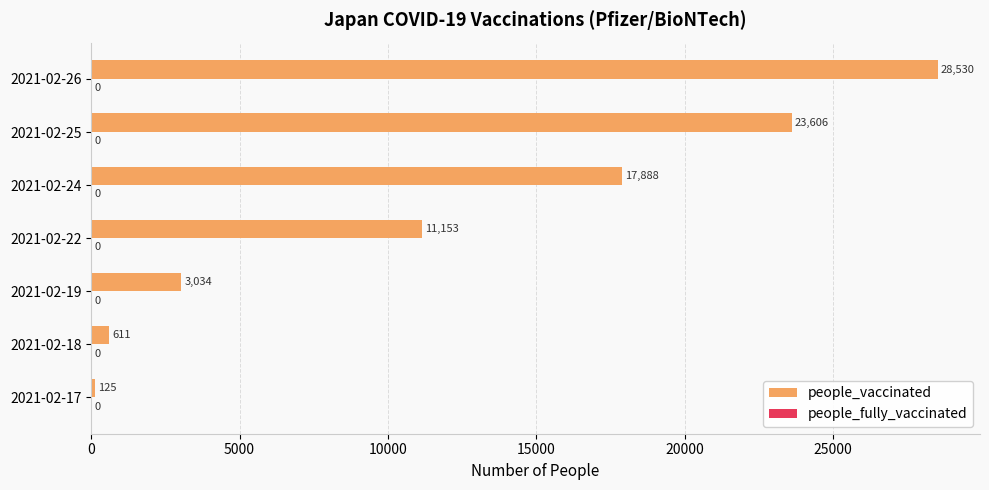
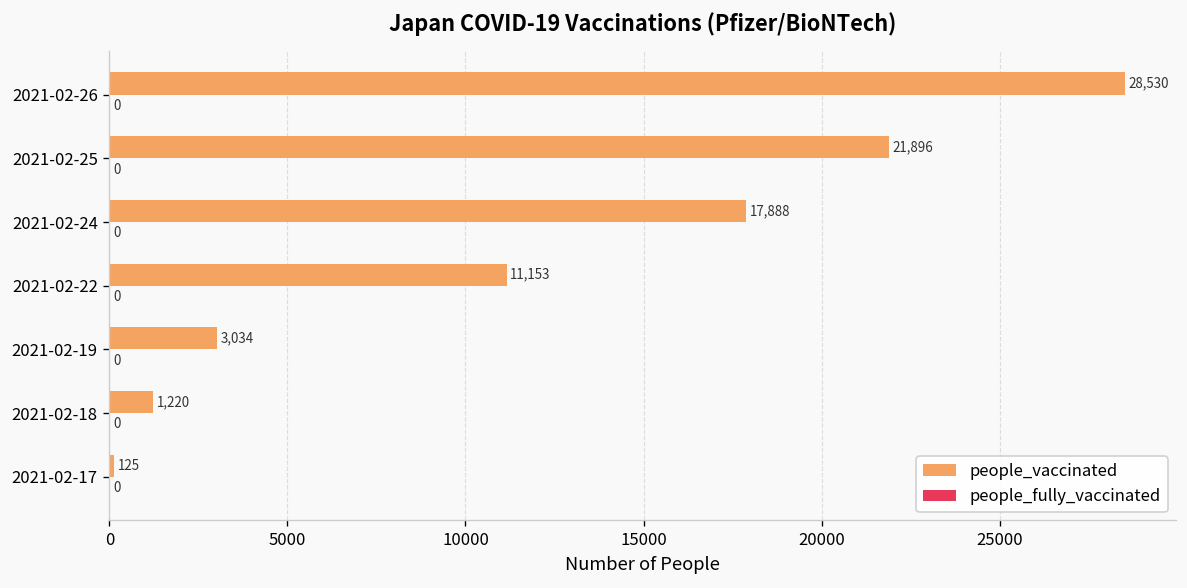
people_vaccinated, 2021-02-25: 23,606 -> 21,896
people_vaccinated, 2021-02-18: 611 -> 1,220
